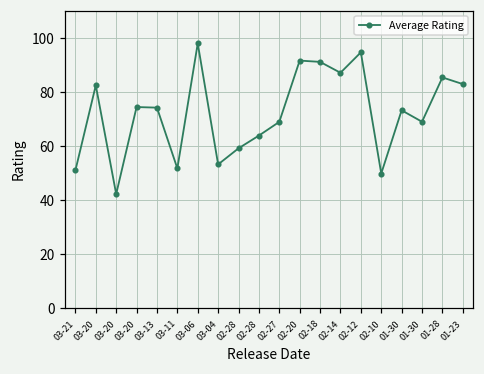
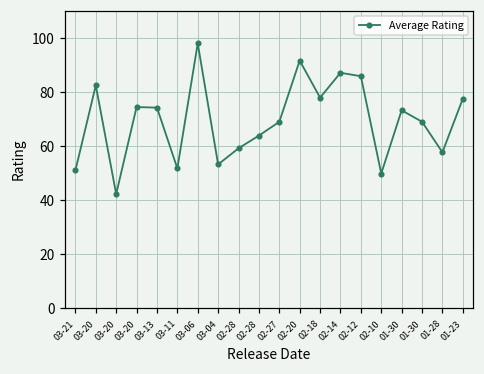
02-18: 91 -> 78
02-12: 95 -> 86
01-28: 85 -> 58
01-23: 83 -> 78
